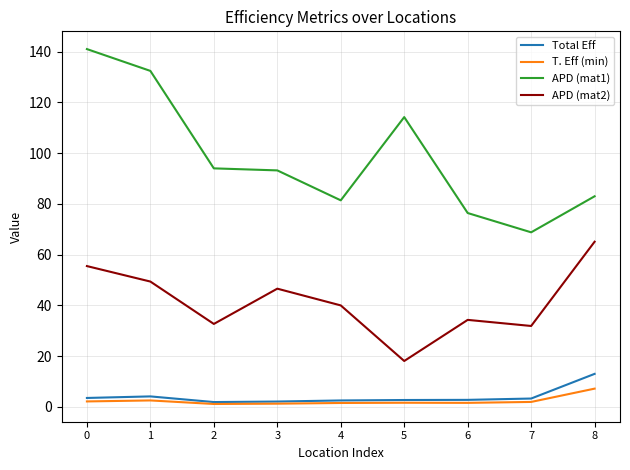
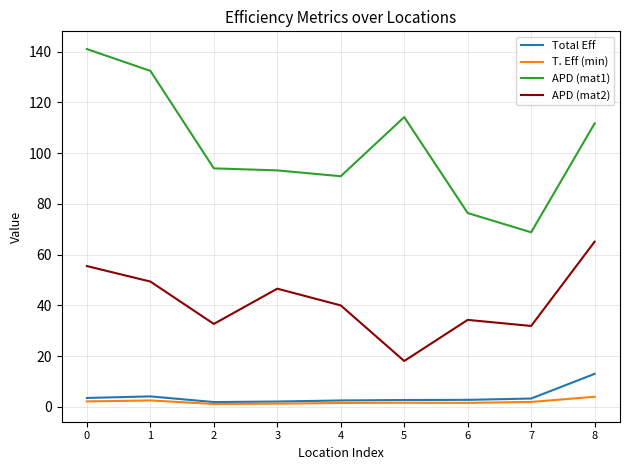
APD (mat1), 4: 81 -> 91
T. Eff (min), 8: 7 -> 4
APD (mat1), 8: 83 -> 112
